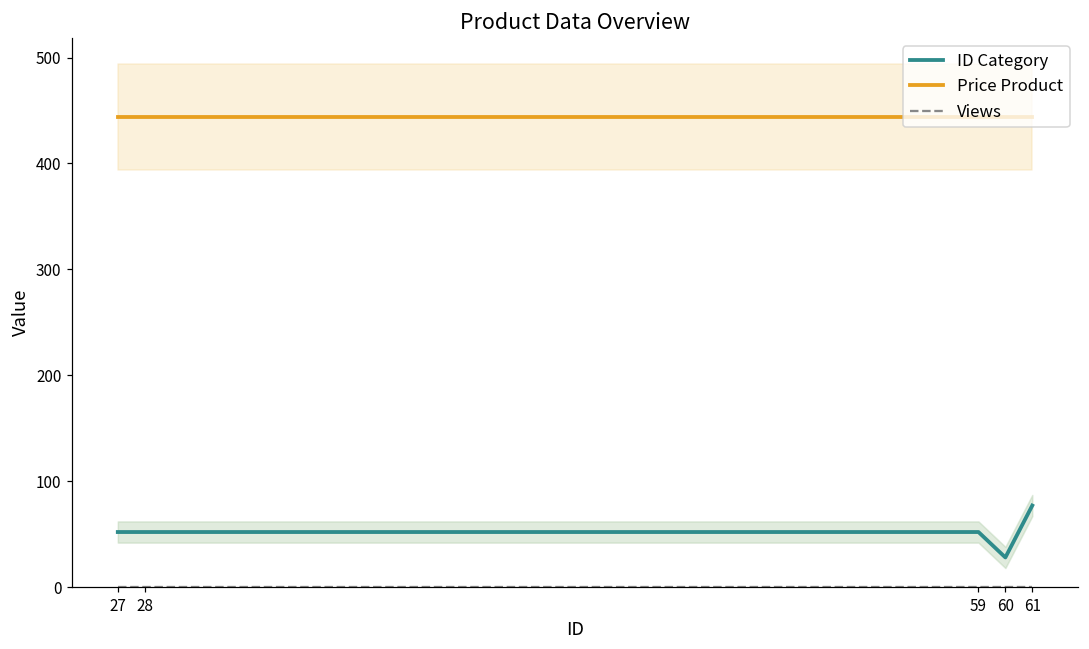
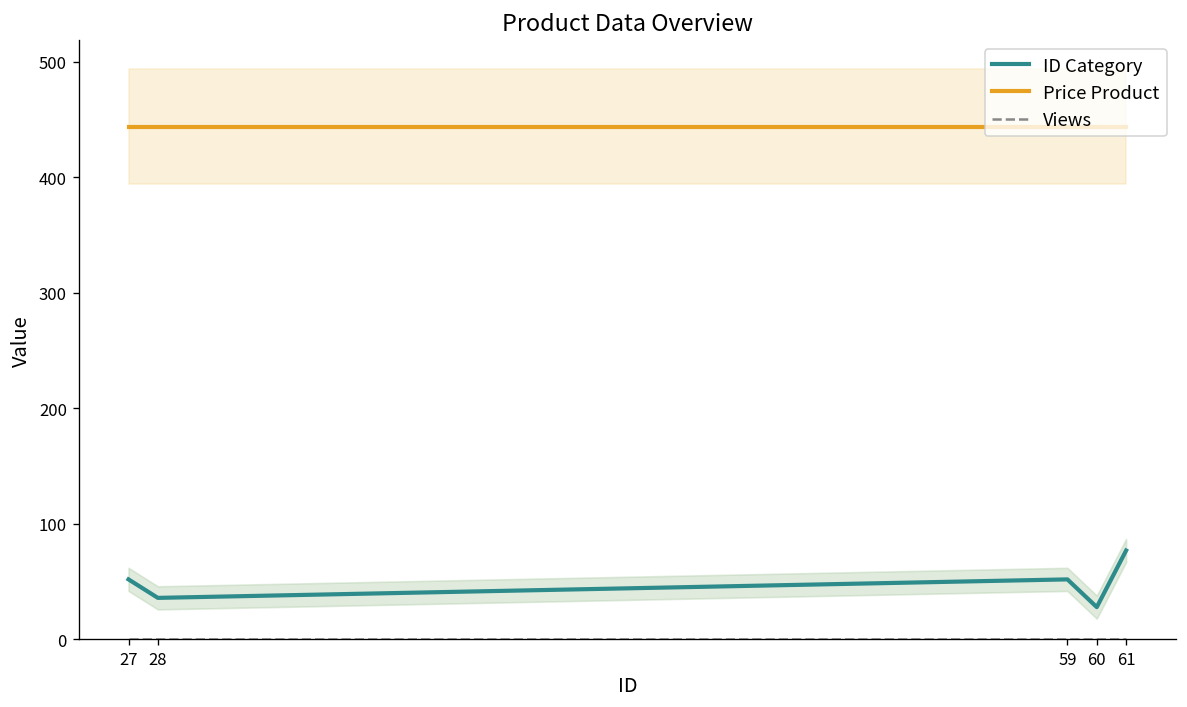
ID Category, 28: 50 -> 40
